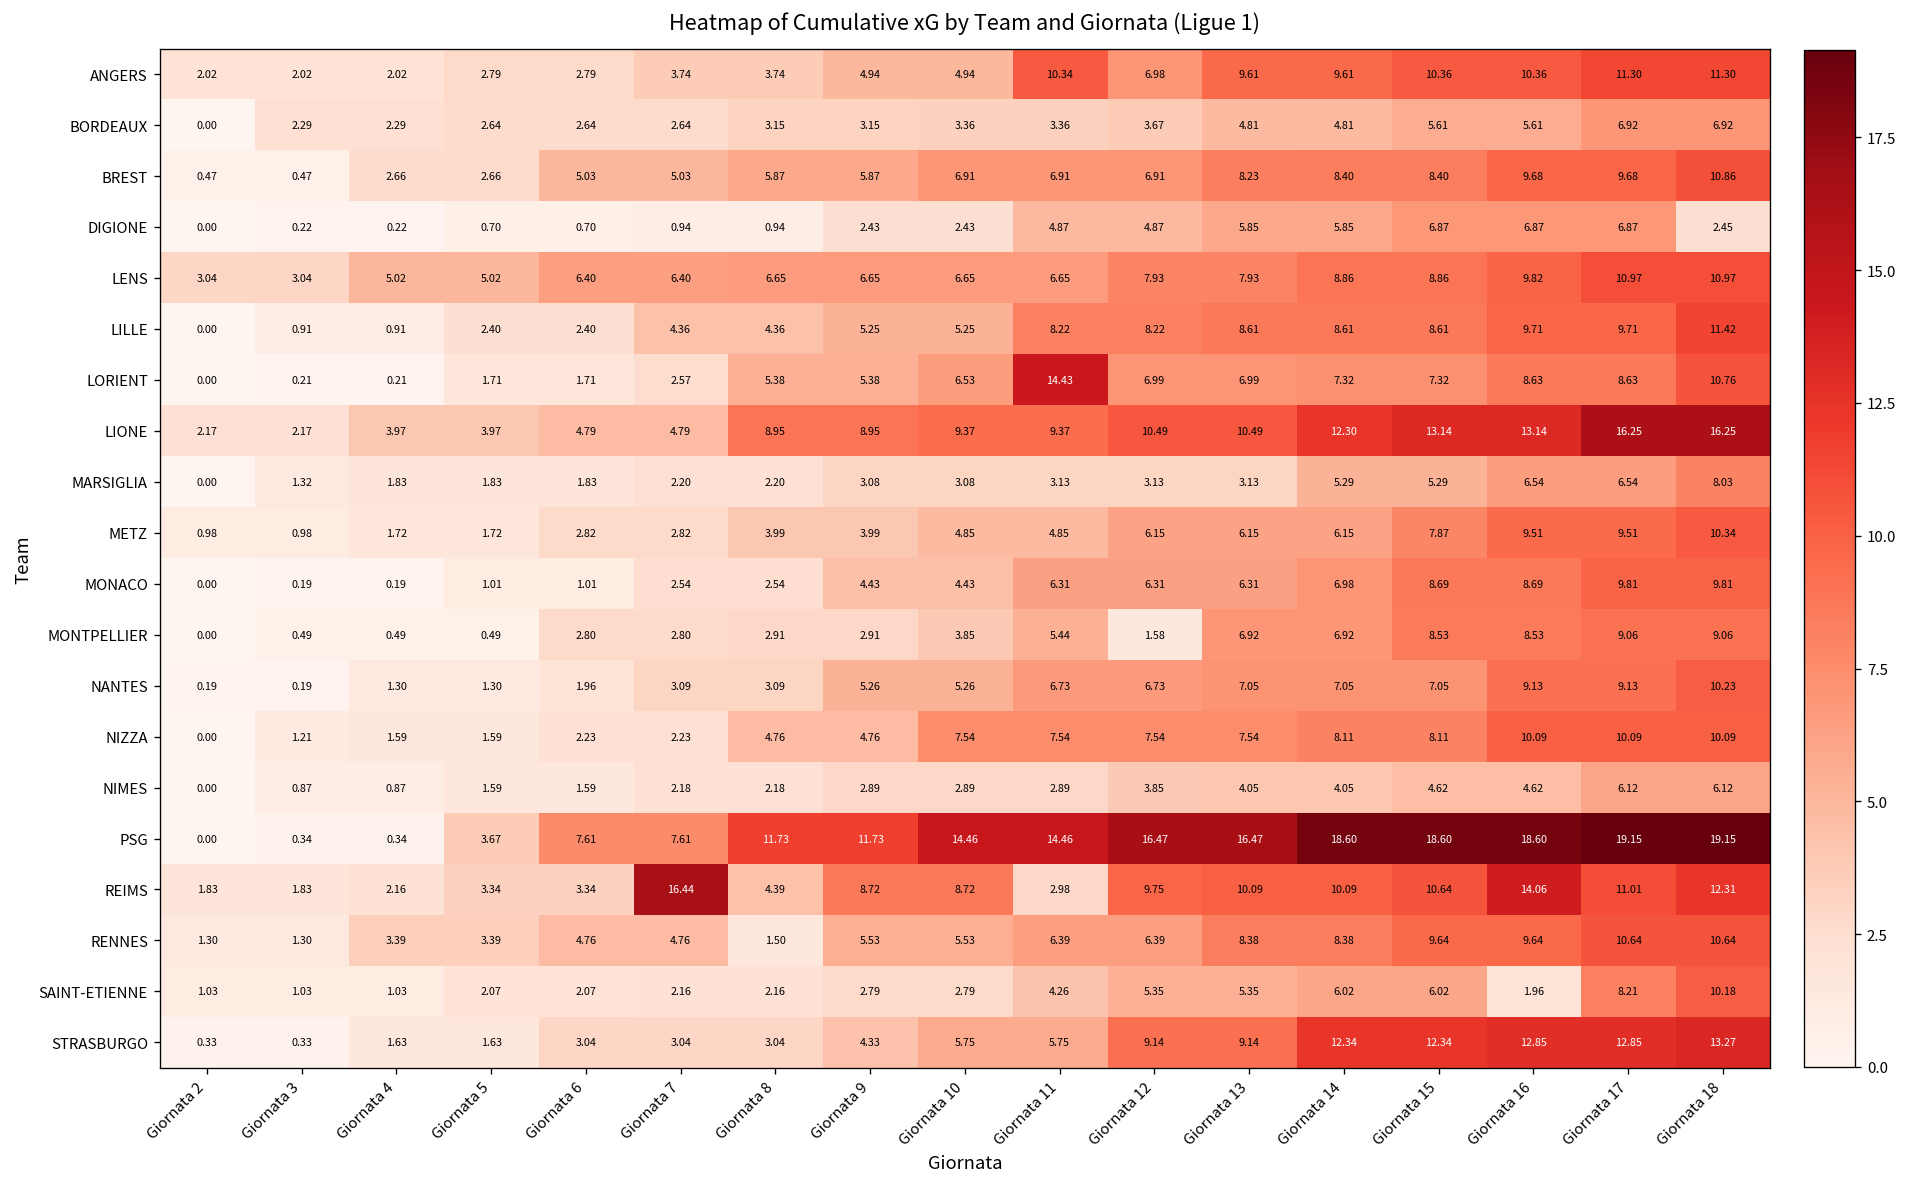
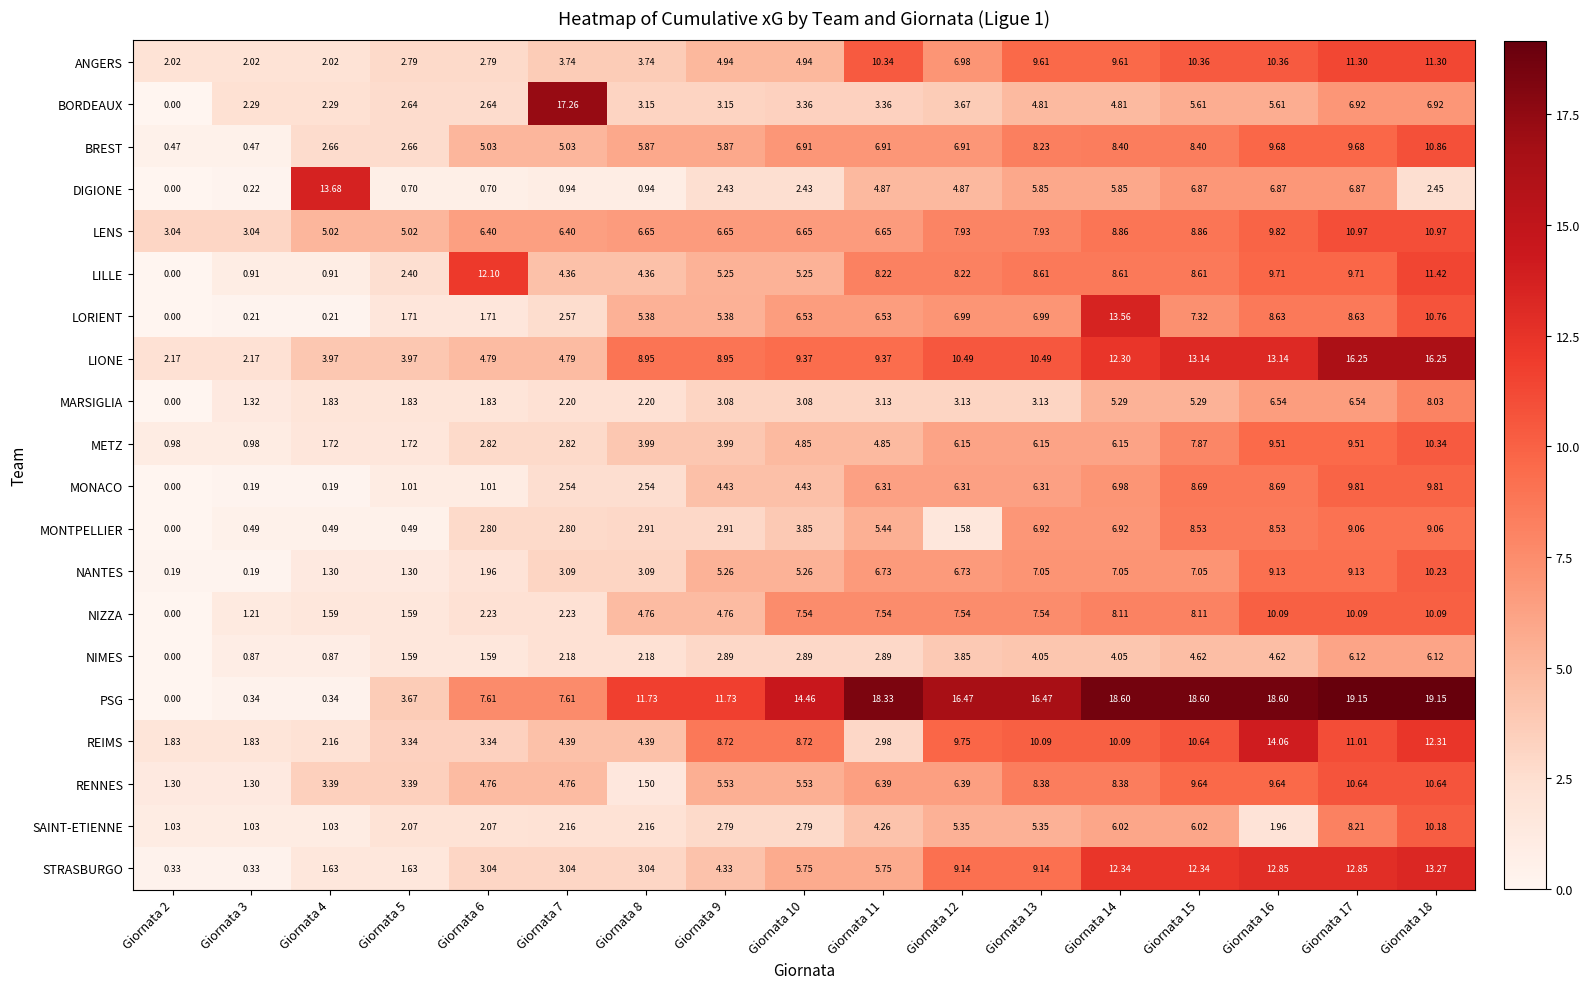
BORDEAUX, Giornata 7: 2.64 -> 17.26
DIGIONE, Giornata 4: 0.22 -> 13.68
LILLE, Giornata 6: 2.40 -> 12.10
LORIENT, Giornata 11: 14.43 -> 6.53
LORIENT, Giornata 14: 7.32 -> 13.56
PSG, Giornata 11: 14.46 -> 18.33
REIMS, Giornata 7: 16.44 -> 4.39
